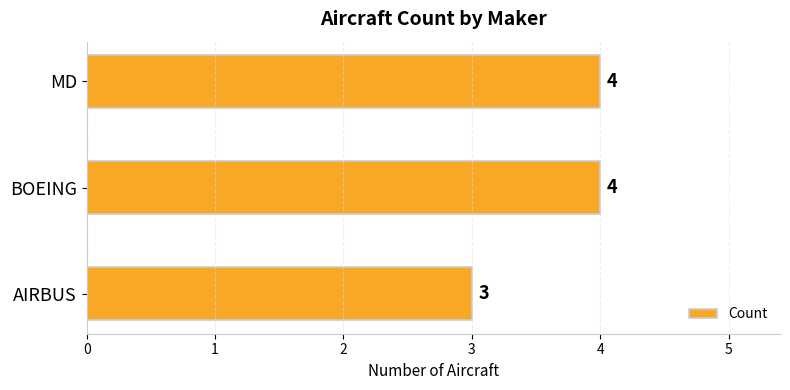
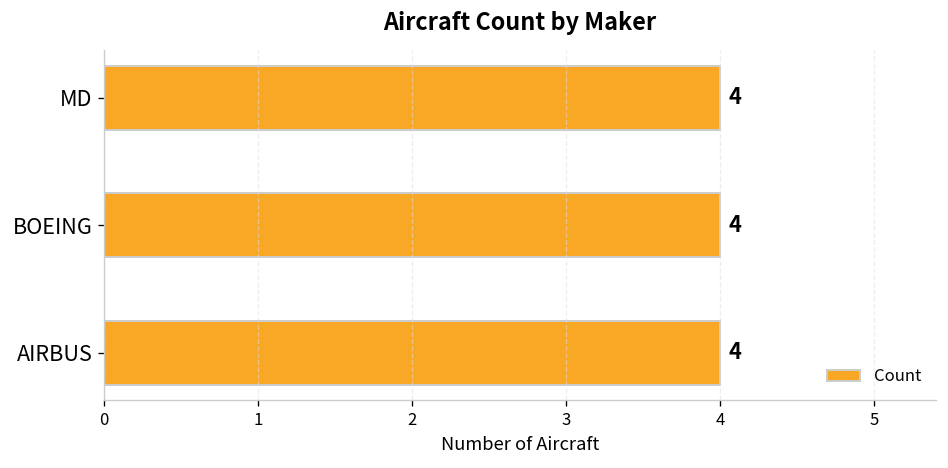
AIRBUS: 3 -> 4
